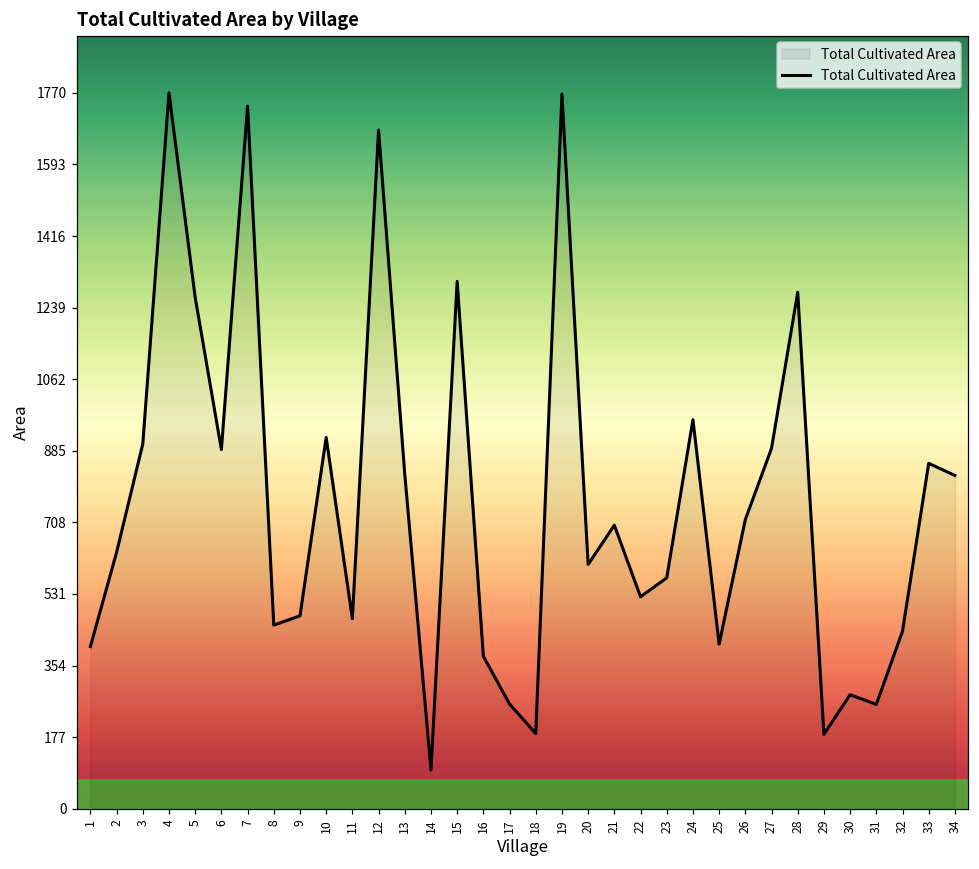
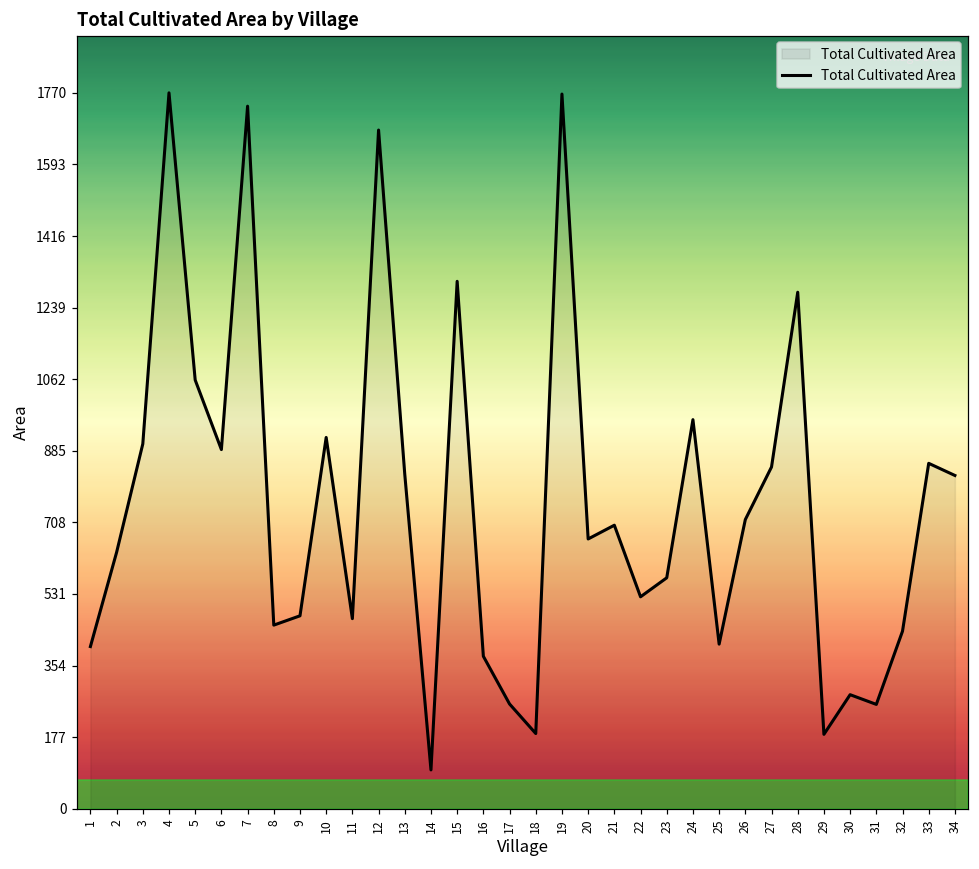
5: 1260 -> 1060
20: 600 -> 670
27: 890 -> 850
